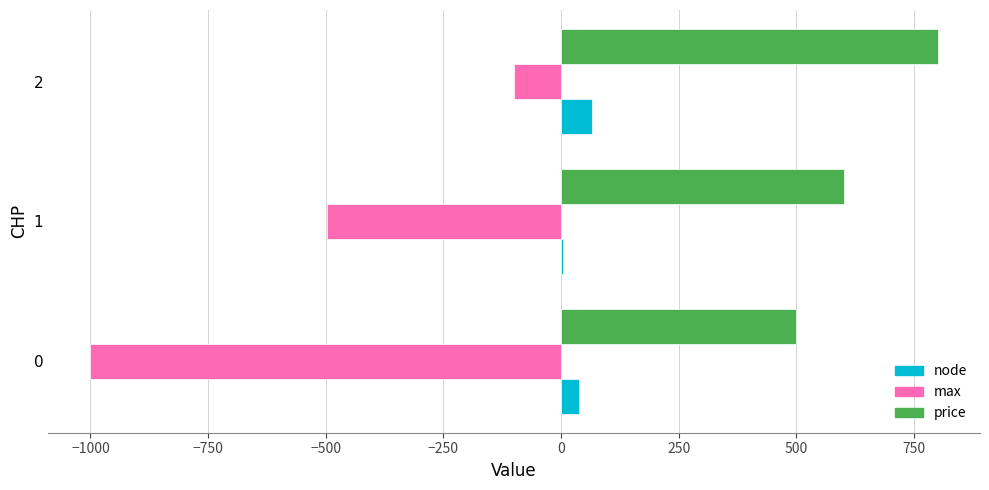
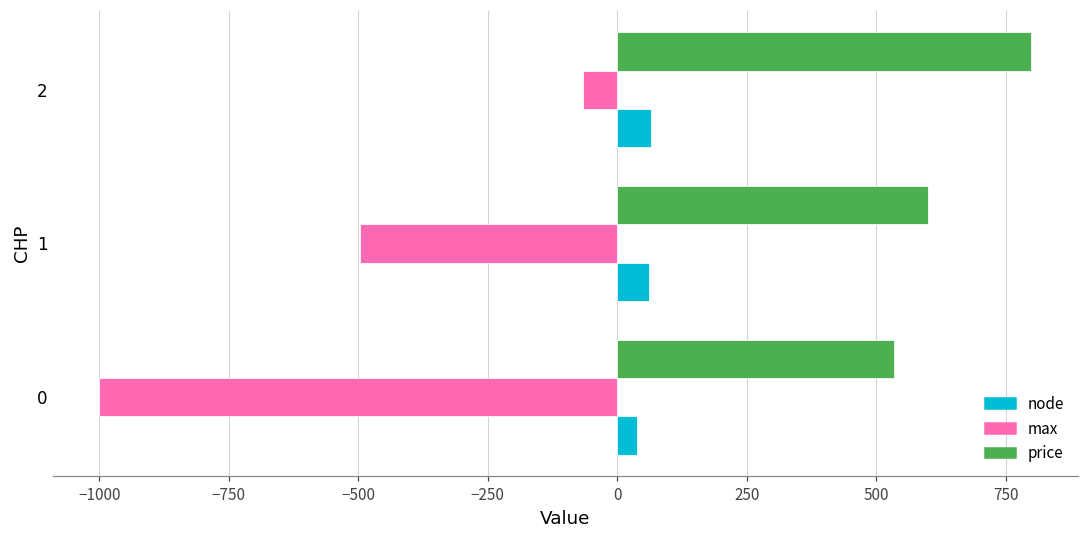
max, 2: -100 -> -70
node, 1: 0 -> 60
price, 0: 500 -> 540
